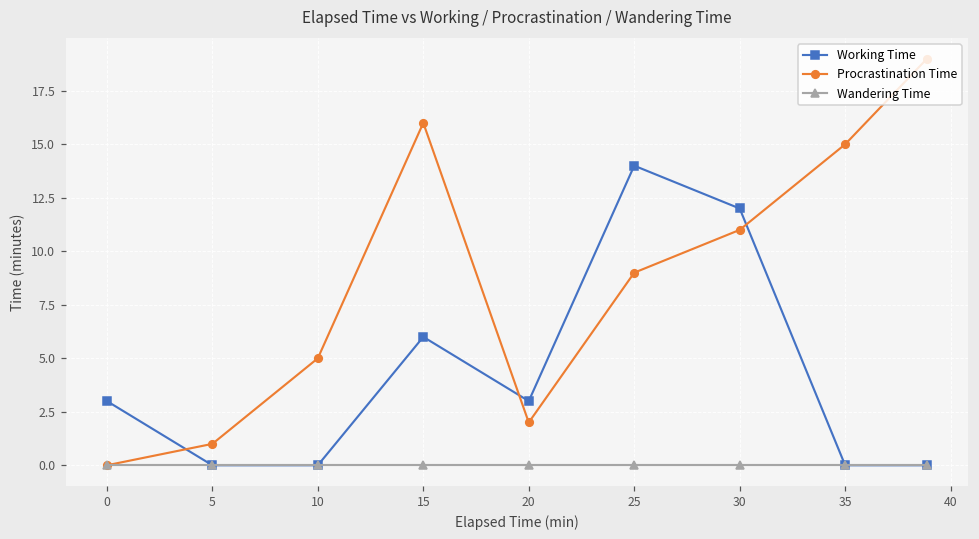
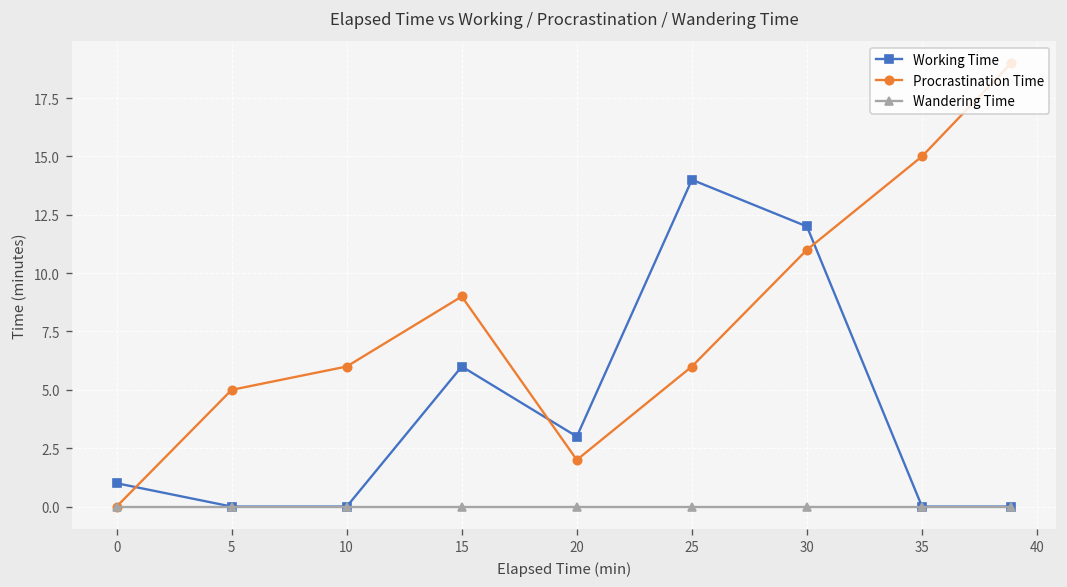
Working Time, 0: 3 -> 1
Procrastination Time, 5: 1 -> 5
Procrastination Time, 10: 5 -> 6
Procrastination Time, 15: 16 -> 9
Procrastination Time, 25: 9 -> 6
